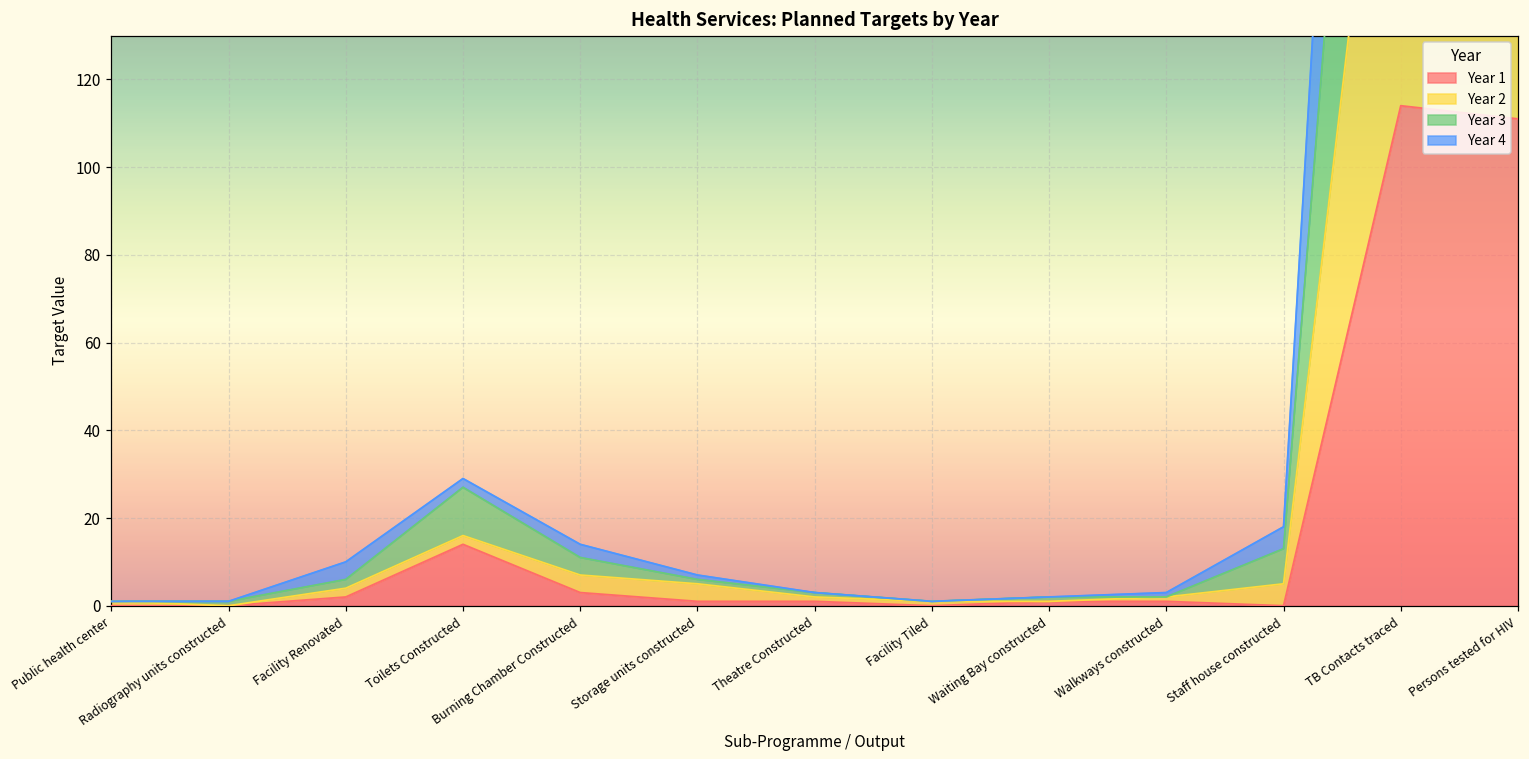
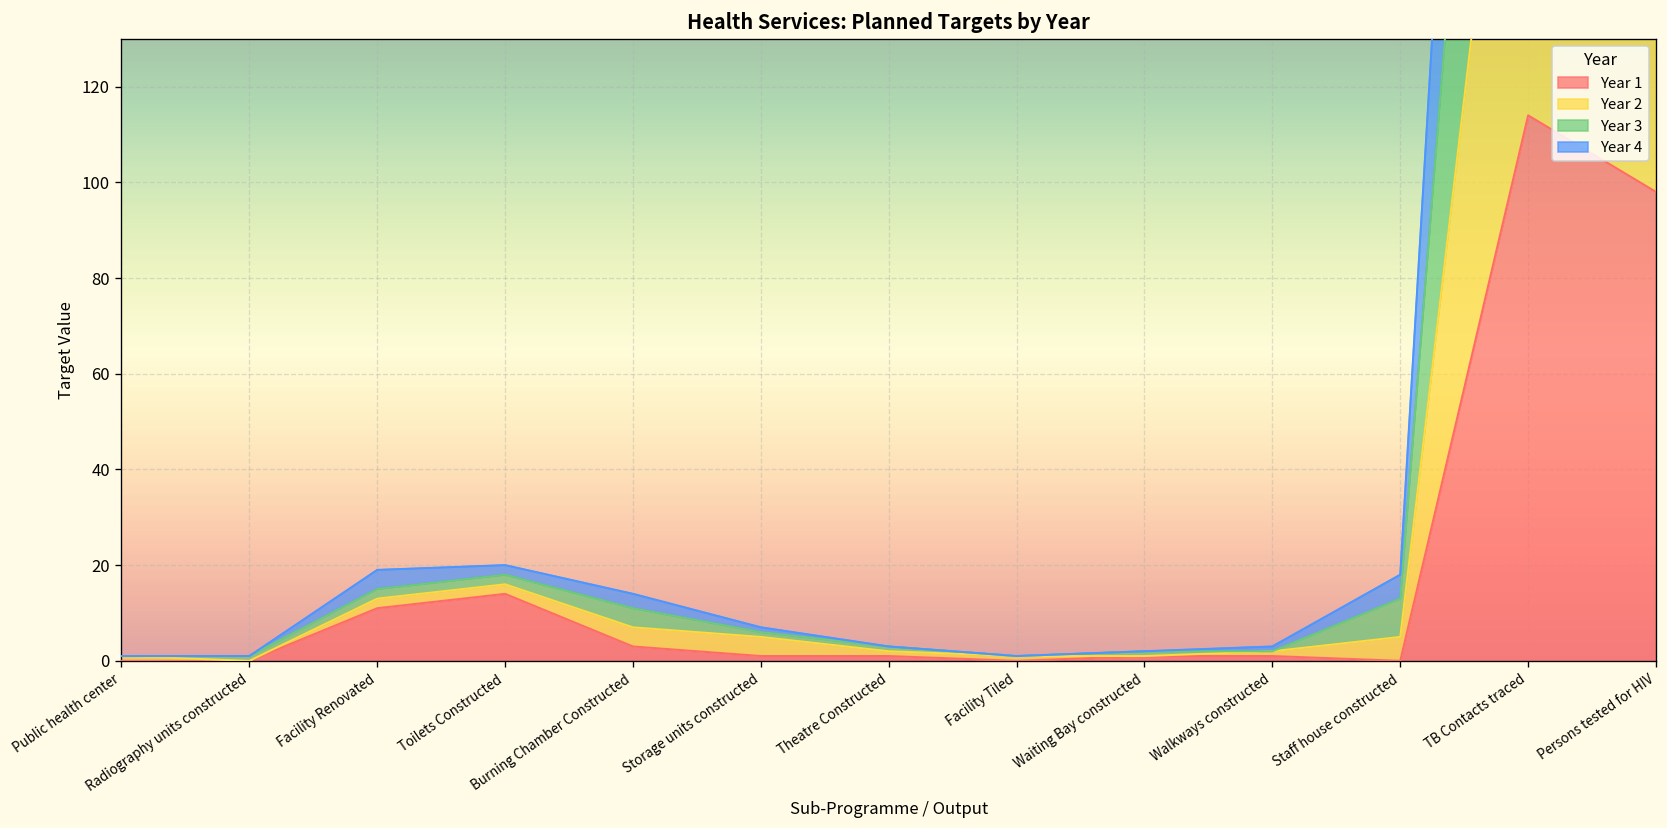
Year 1, Facility Renovated: 2 -> 11
Year 3, Toilets Constructed: 11 -> 2
Year 1, Persons tested for HIV: 111 -> 98
